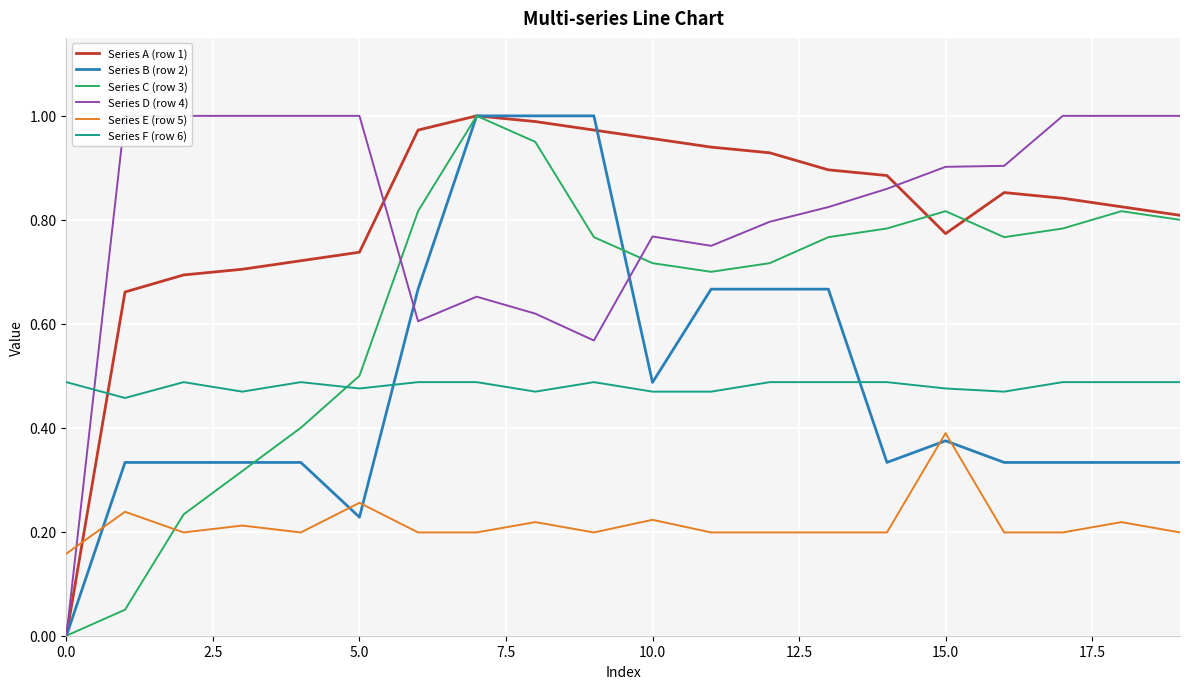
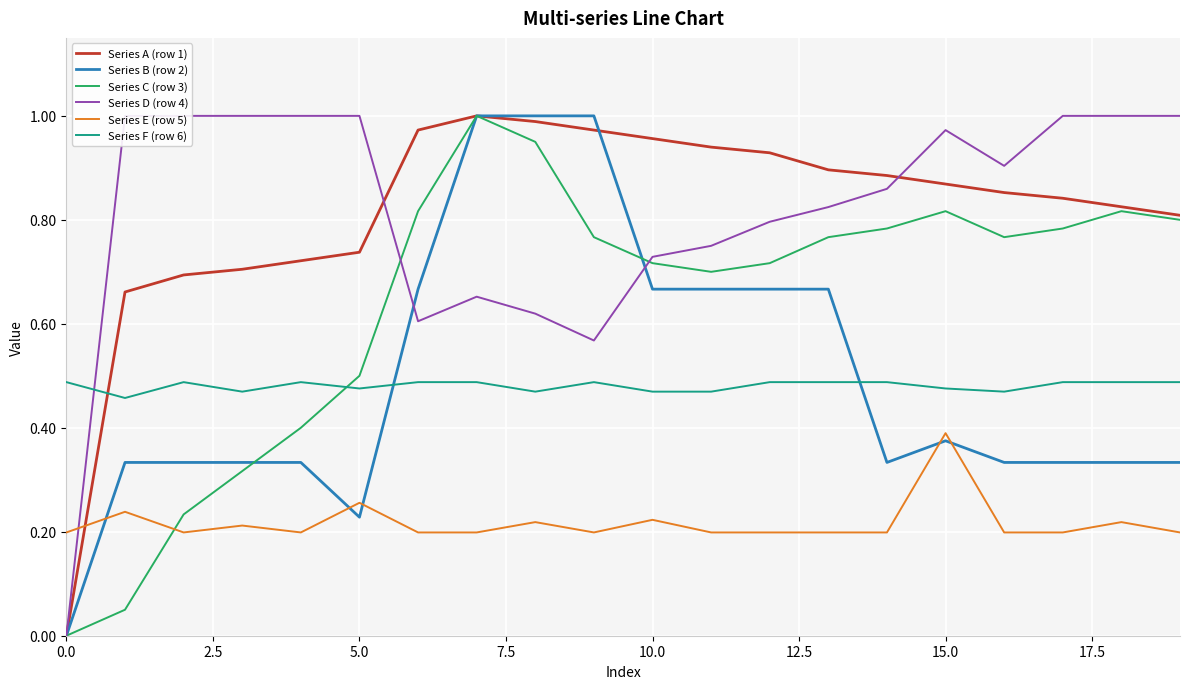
Series E (row 5), 0.0: 0.16 -> 0.20
Series B (row 2), 10.0: 0.49 -> 0.67
Series D (row 4), 10.0: 0.77 -> 0.73
Series A (row 1), 15.0: 0.77 -> 0.87
Series D (row 4), 15.0: 0.90 -> 0.97
